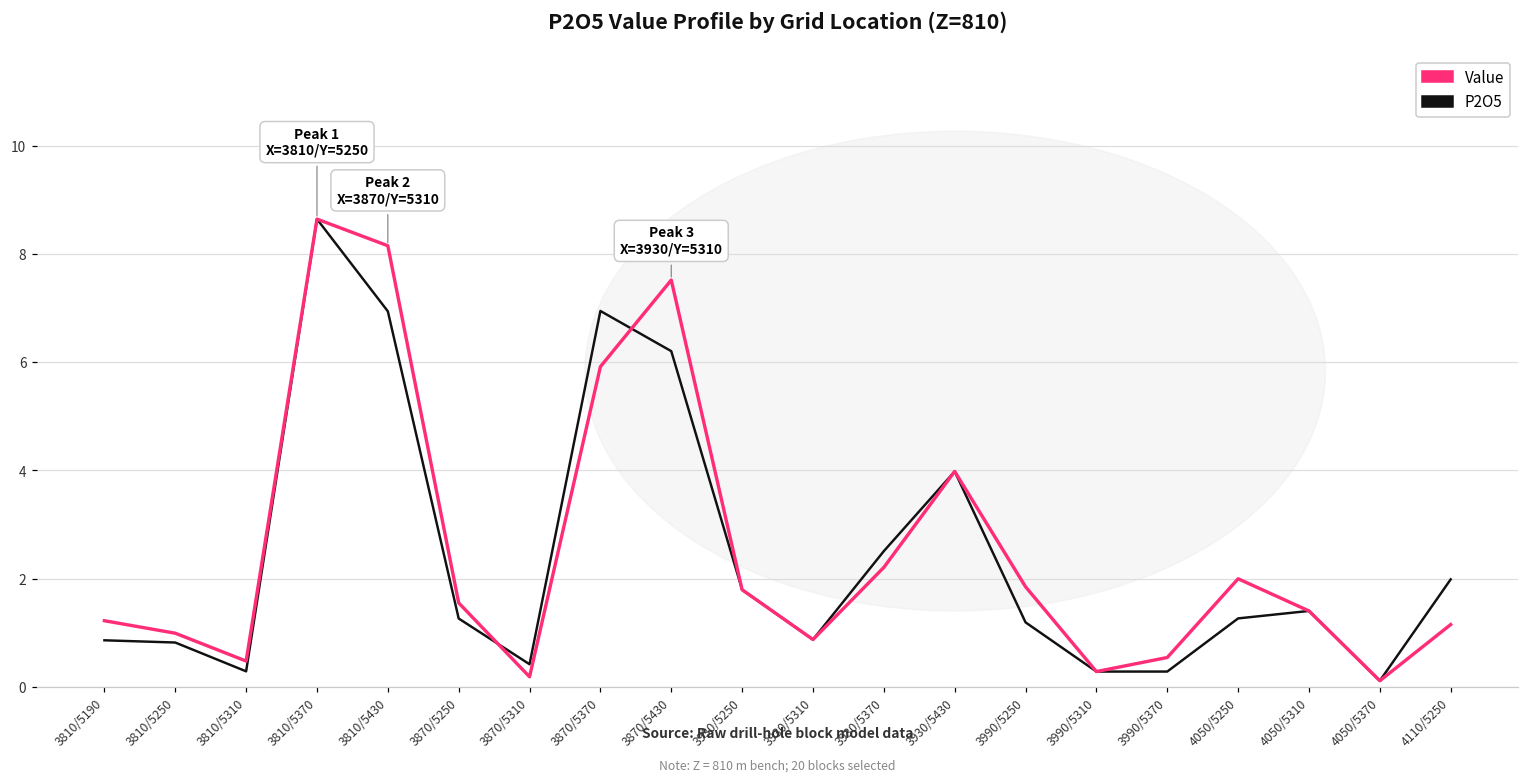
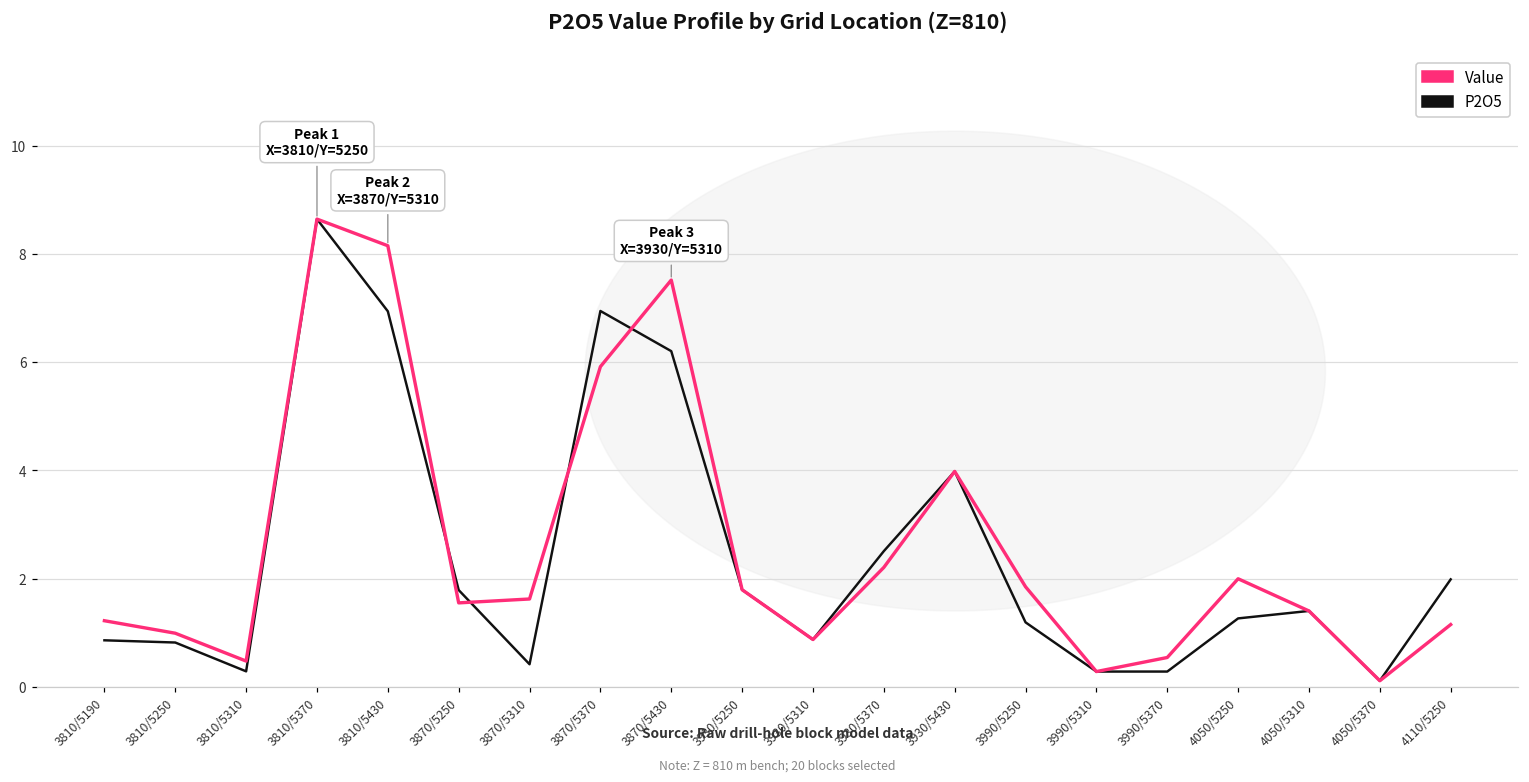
P2O5, 3870/5250: 1.3 -> 1.8
Value, 3870/5310: 0.2 -> 1.6
